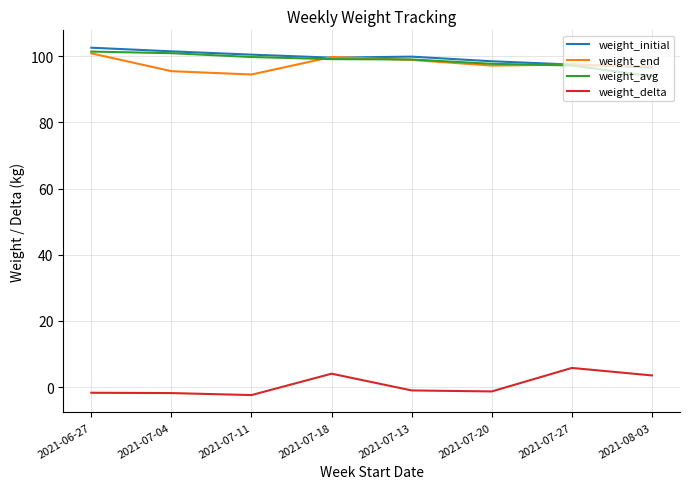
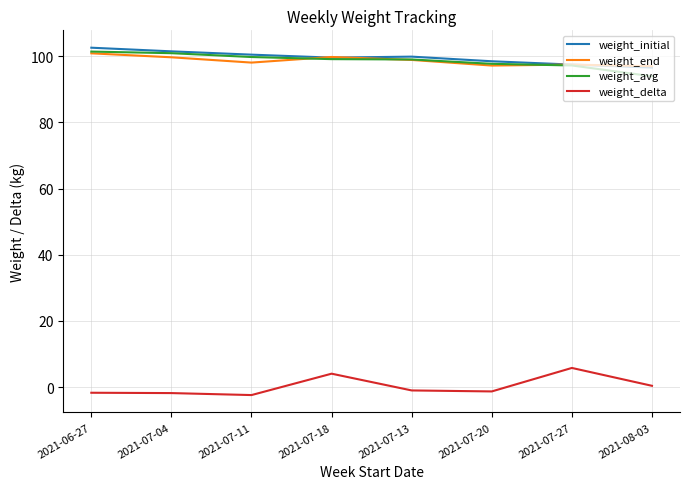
weight_end, 2021-07-04: 96 -> 100
weight_end, 2021-07-11: 95 -> 98
weight_delta, 2021-08-03: 4 -> 0
